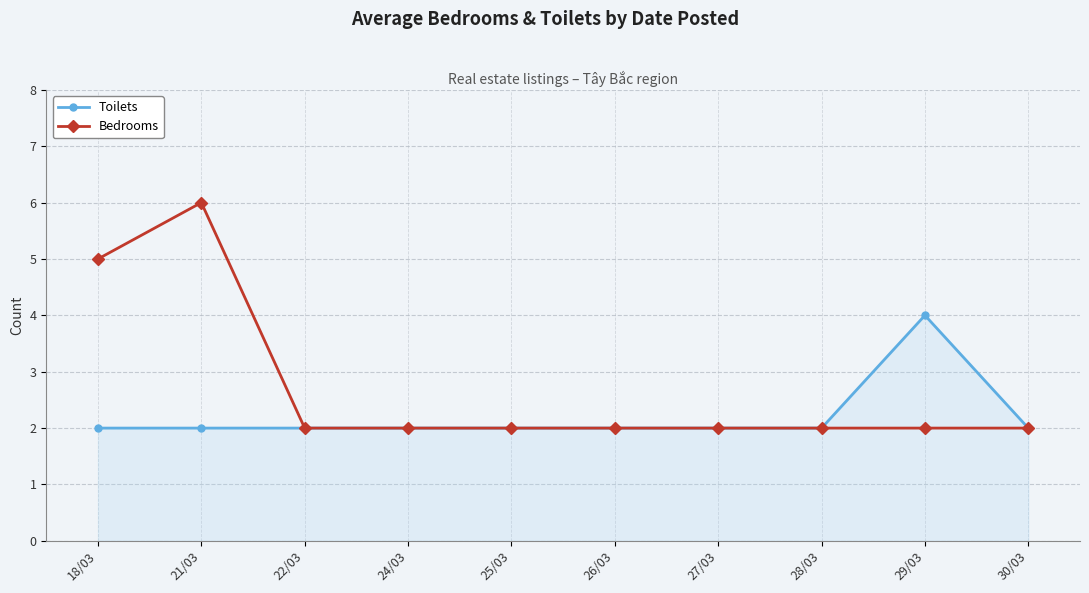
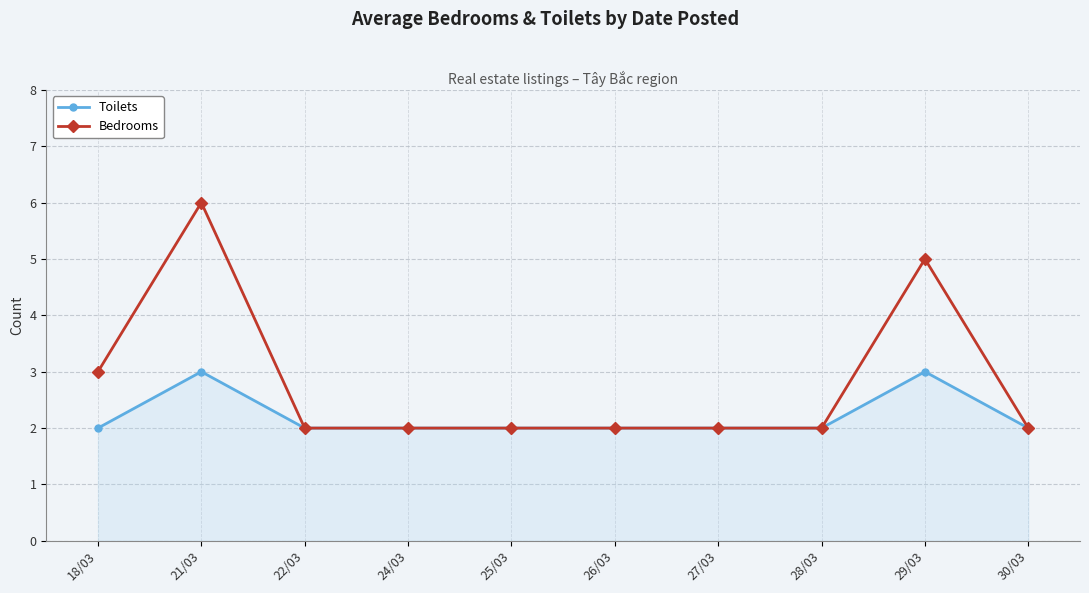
Bedrooms, 18/03: 5 -> 3
Toilets, 21/03: 2 -> 3
Toilets, 29/03: 4 -> 3
Bedrooms, 29/03: 2 -> 5
